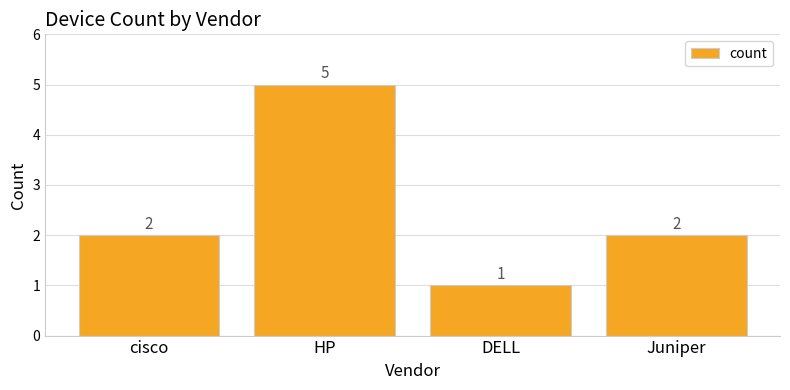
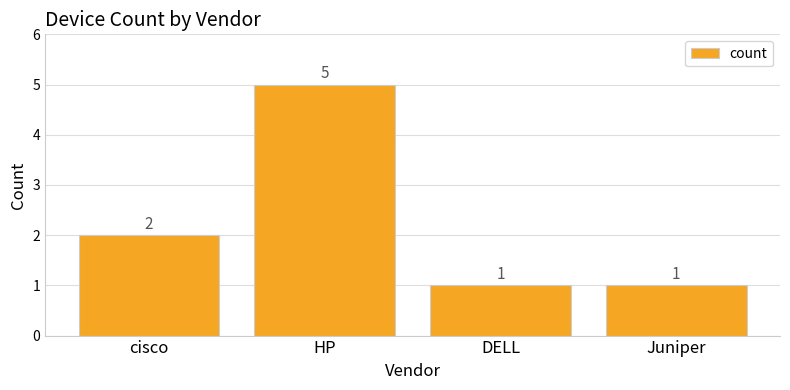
Juniper: 2 -> 1
